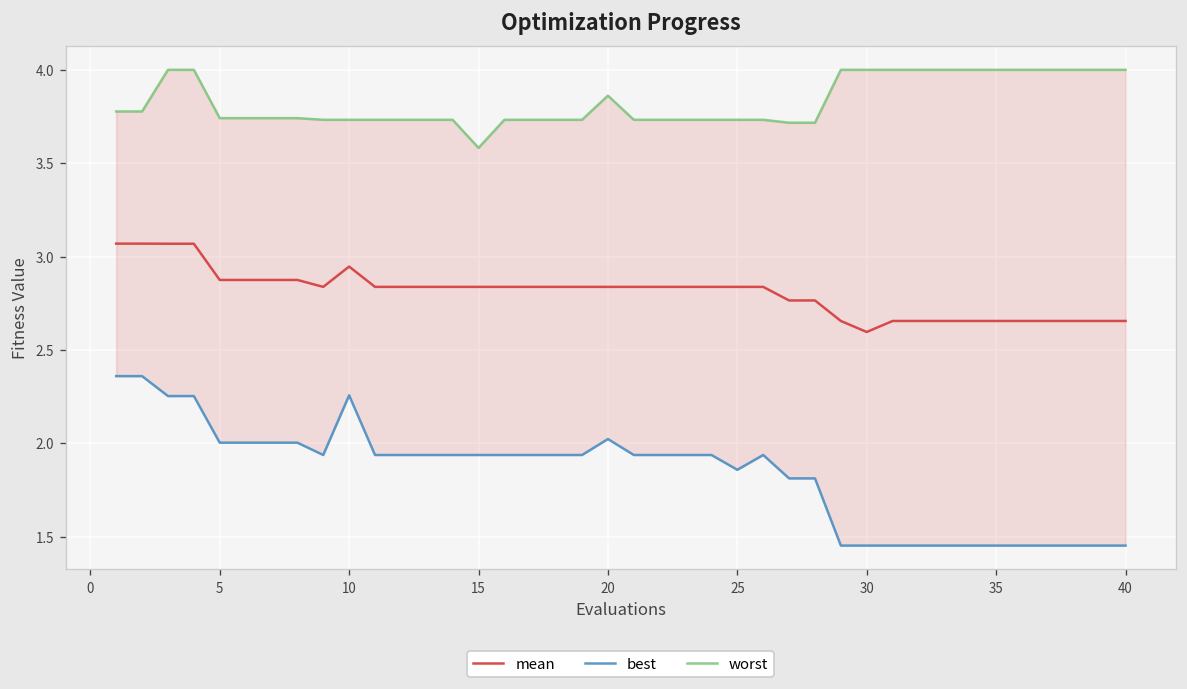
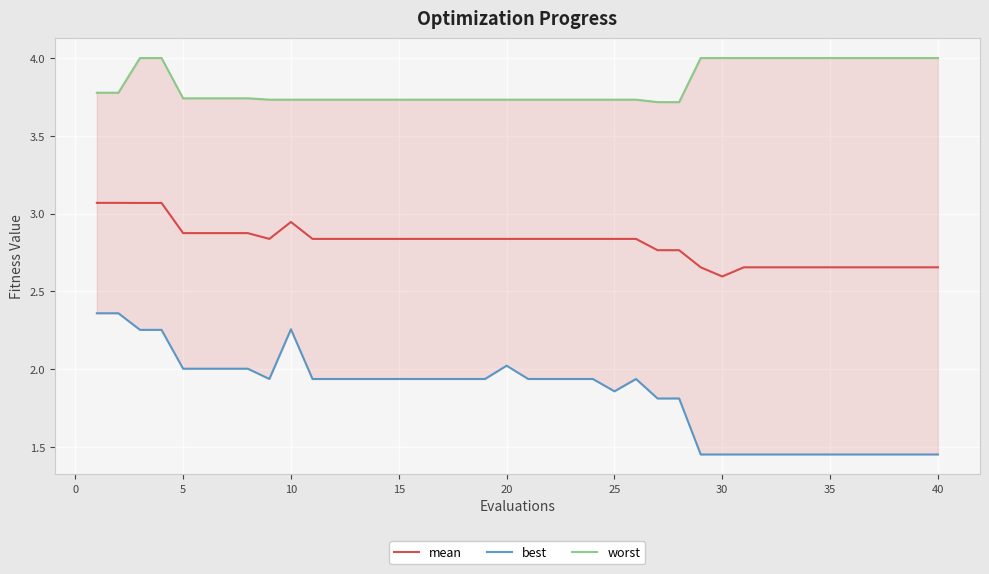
worst, 15: 3.58 -> 3.73
worst, 20: 3.86 -> 3.73
